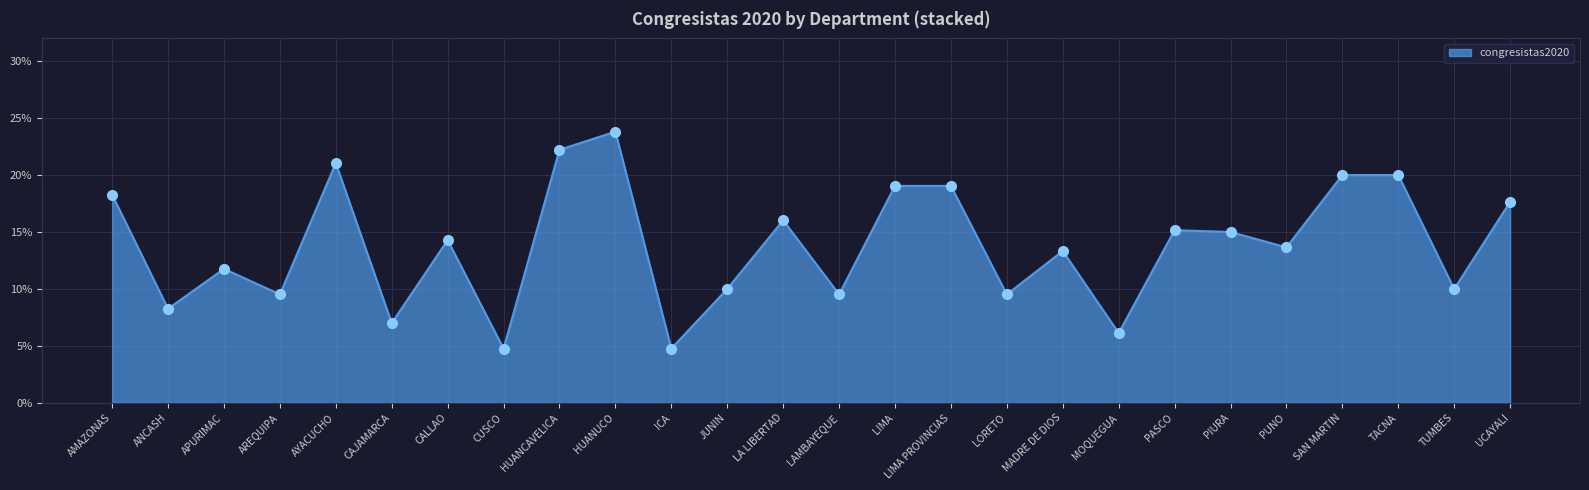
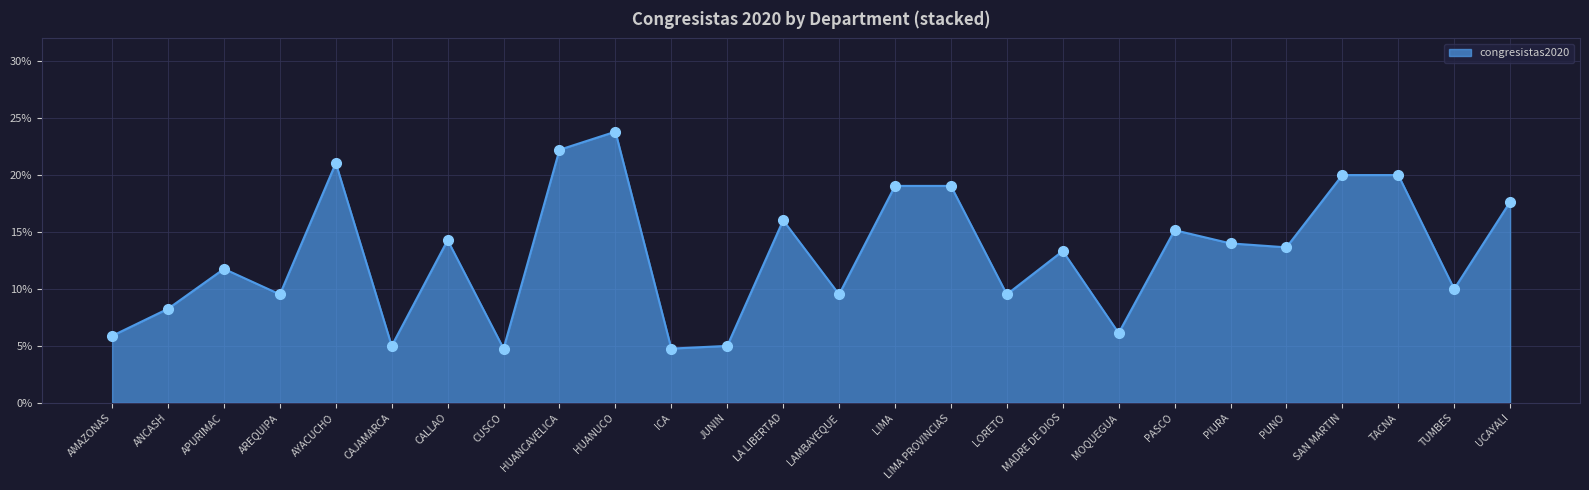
AMAZONAS: 18.3% -> 5.9%
CAJAMARCA: 7.0% -> 5.0%
JUNIN: 10.0% -> 5.0%
PIURA: 15.0% -> 14.0%
